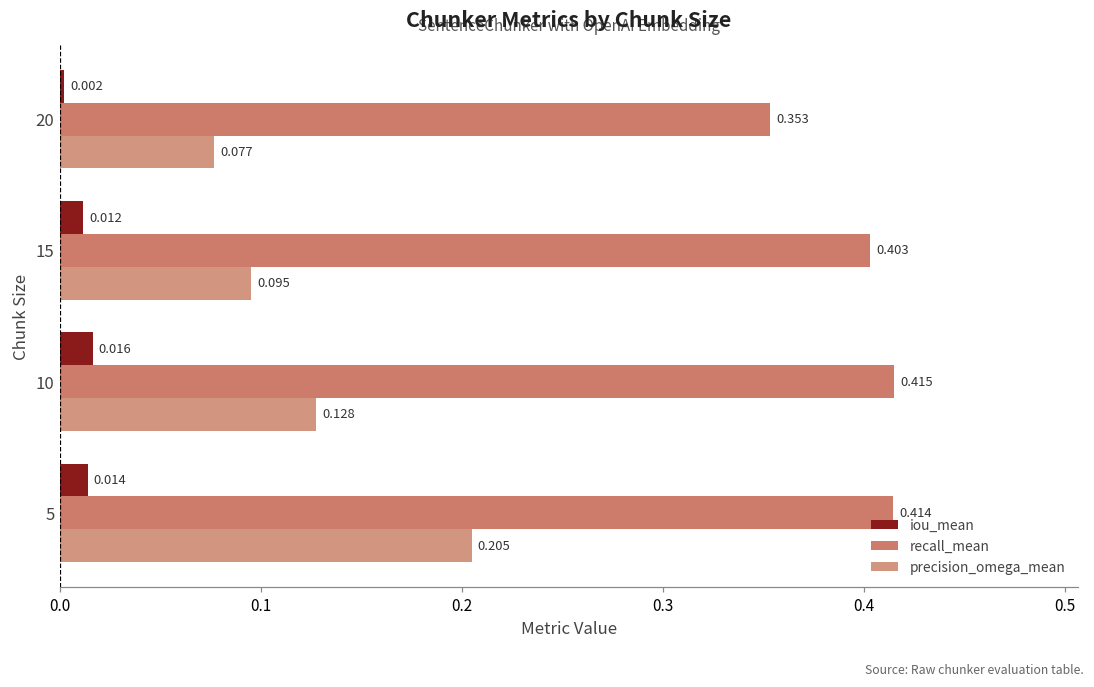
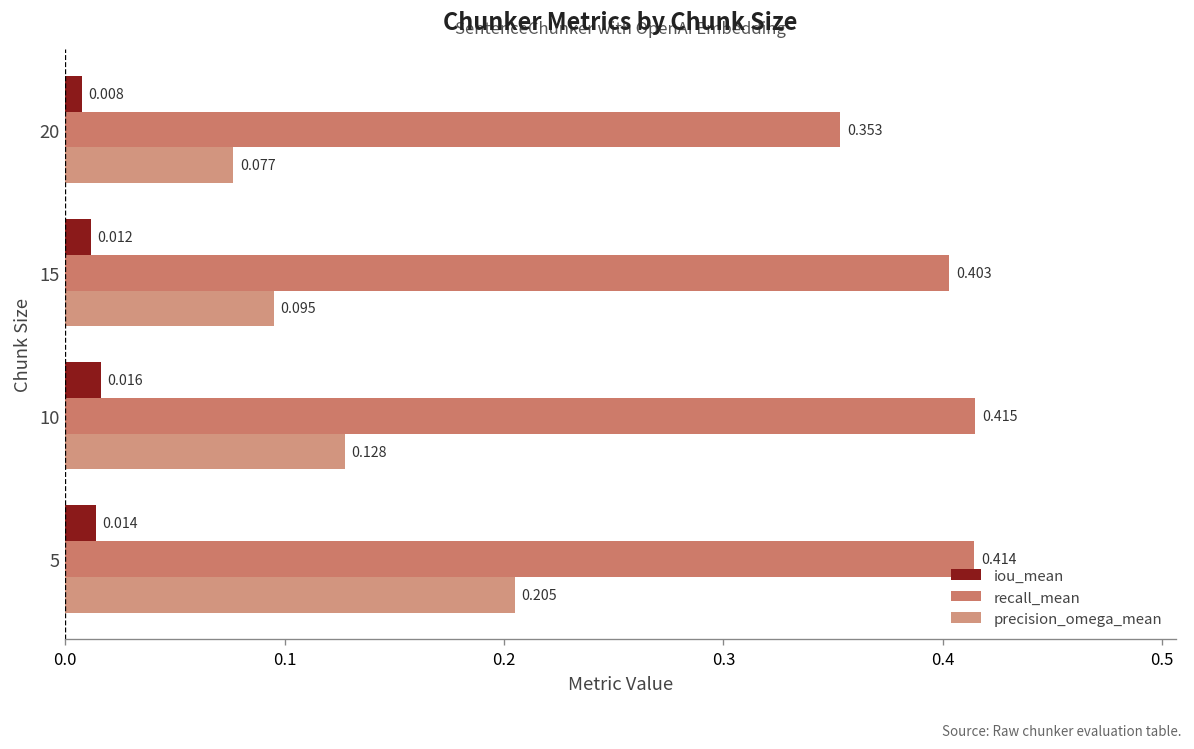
iou_mean, 20: 0.002 -> 0.008
